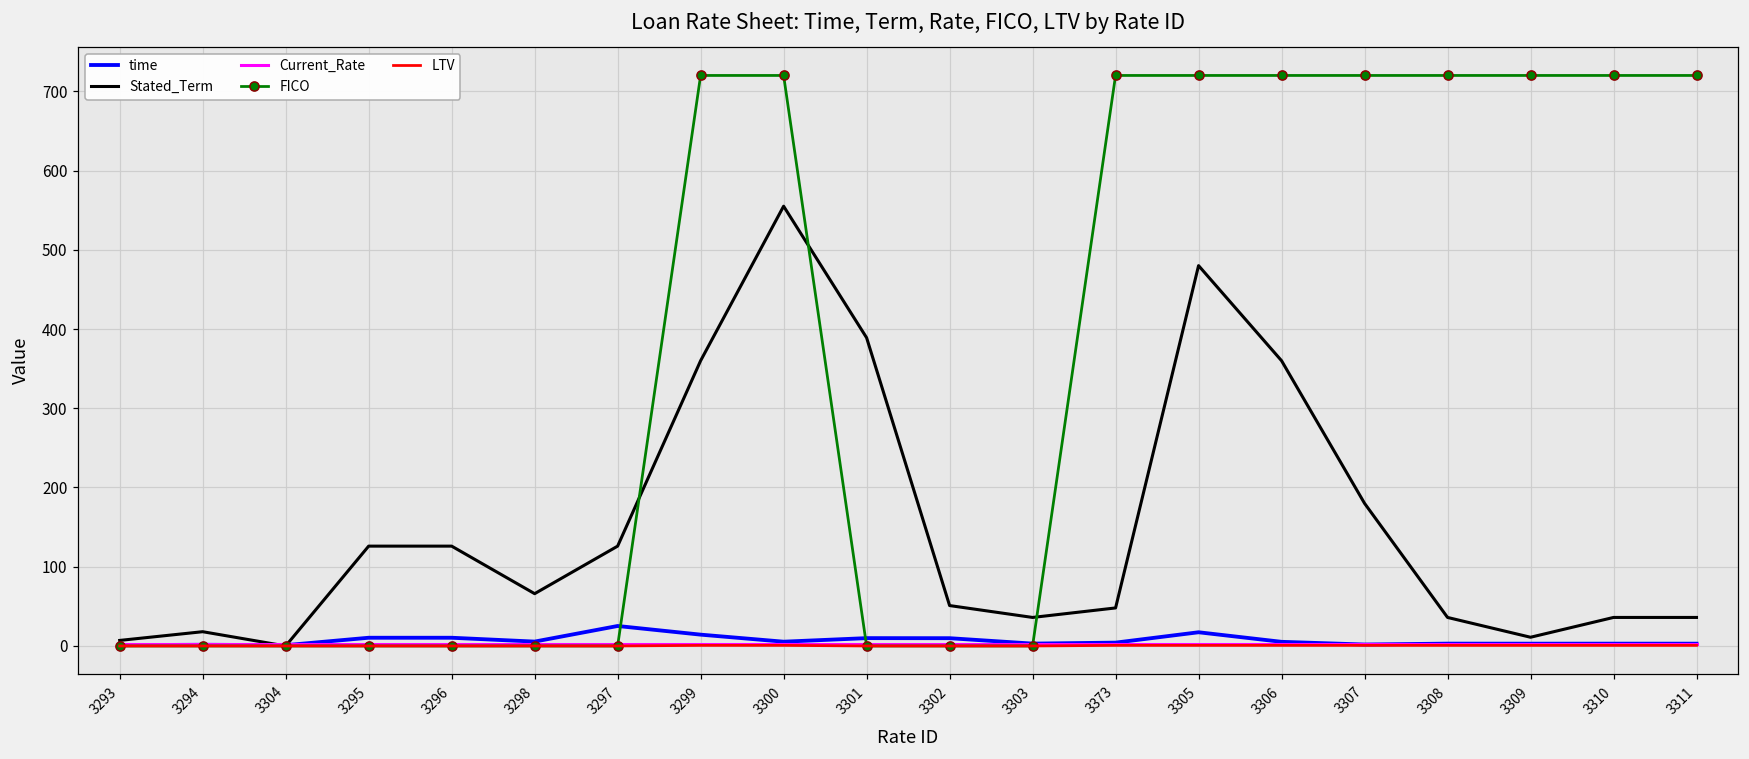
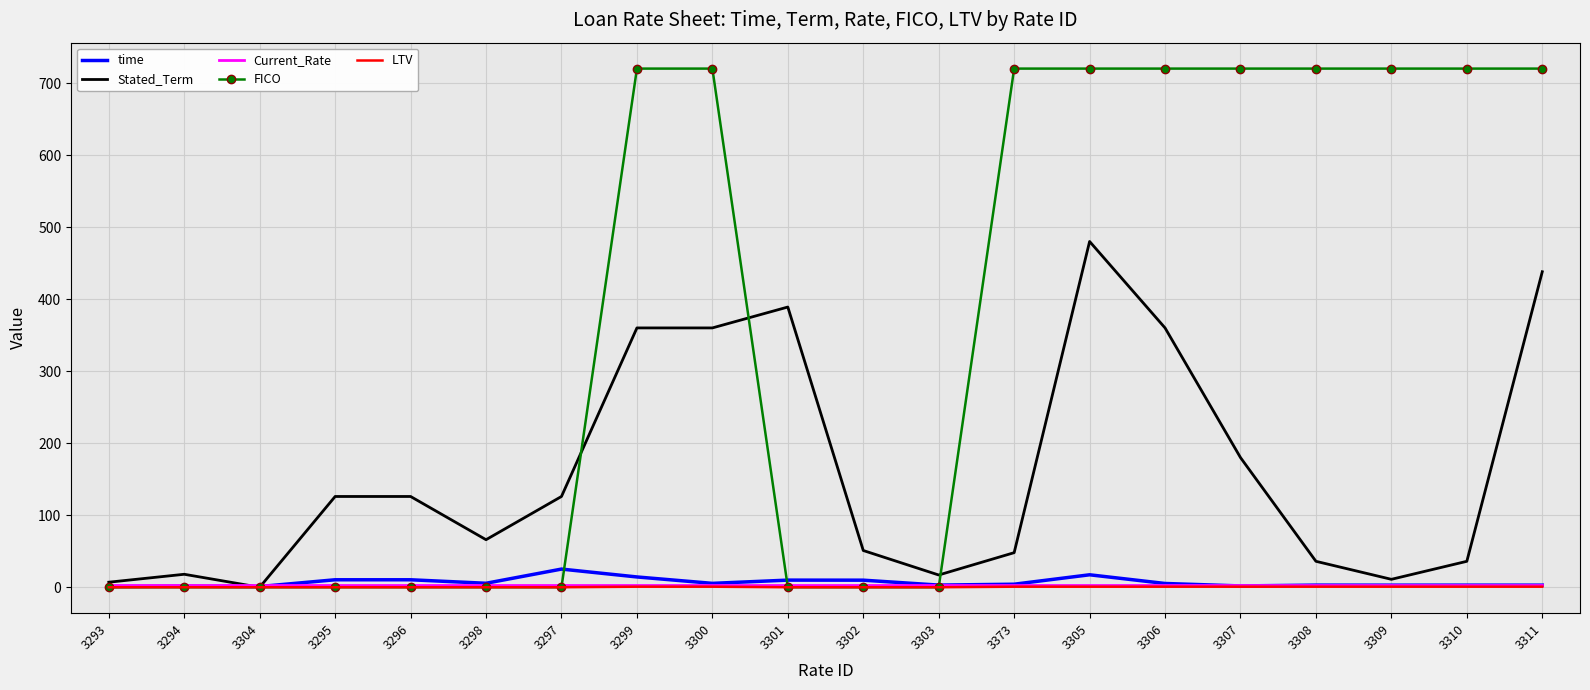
Stated_Term, 3300: 560 -> 360
Stated_Term, 3303: 40 -> 20
Stated_Term, 3311: 40 -> 440
